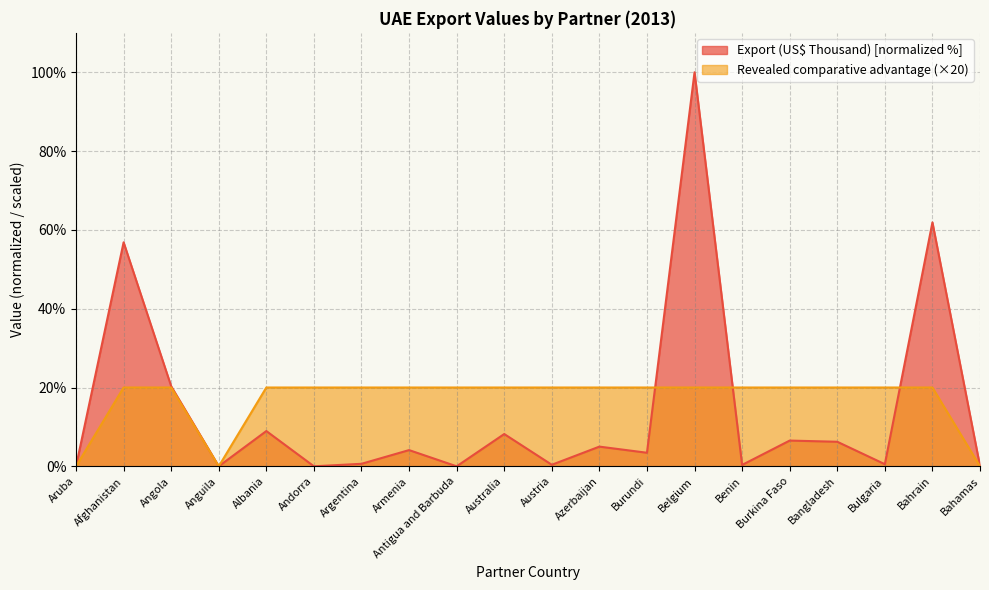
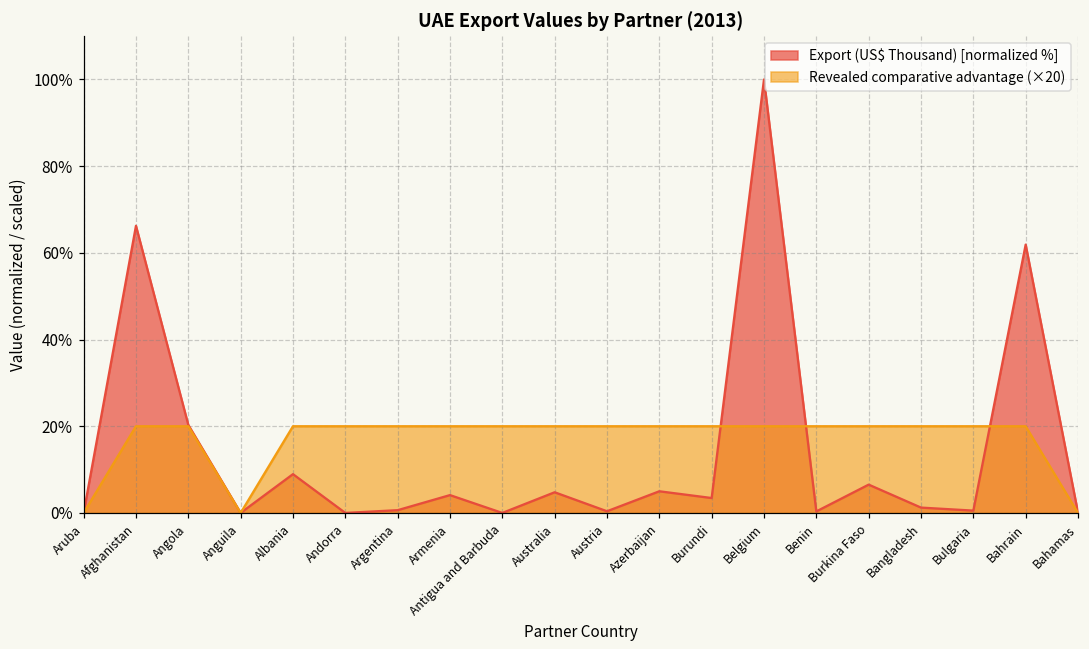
Export (US$ Thousand) [normalized %], Afghanistan: 57% -> 66%
Export (US$ Thousand) [normalized %], Australia: 8% -> 5%
Export (US$ Thousand) [normalized %], Bangladesh: 6% -> 1%
